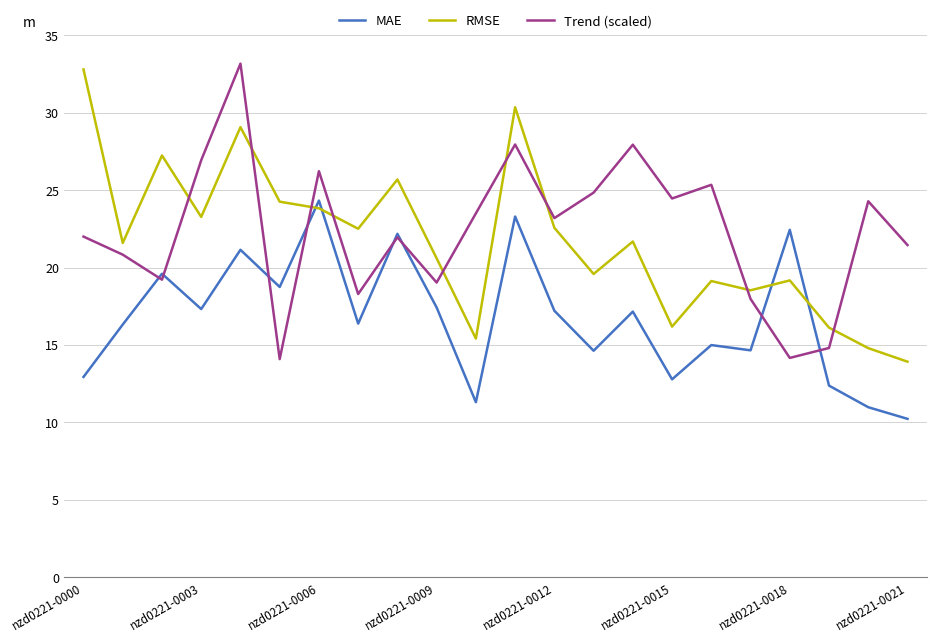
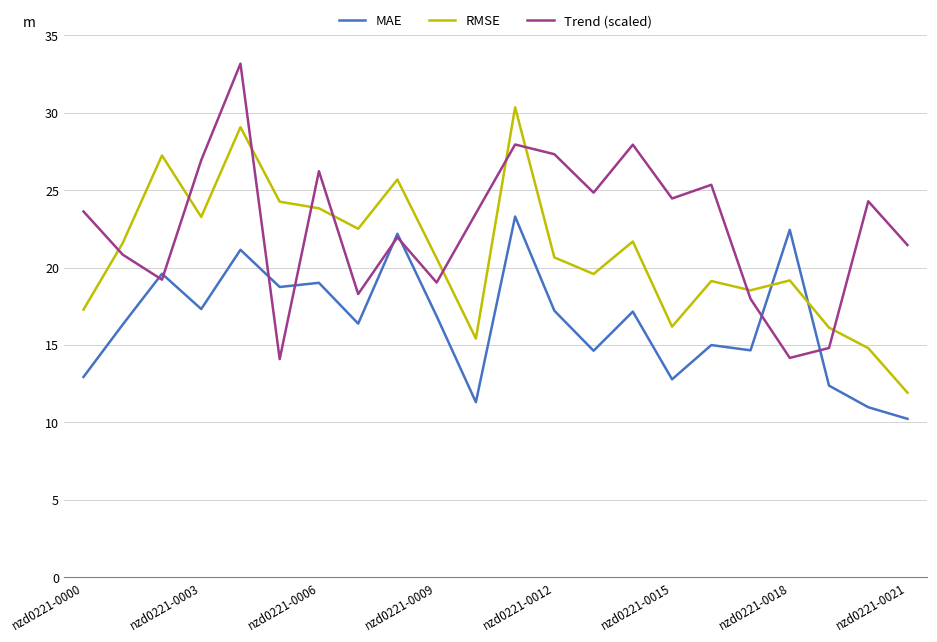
RMSE, nzd0221-0000: 32.8 -> 17.3
Trend (scaled), nzd0221-0000: 22.0 -> 23.6
MAE, nzd0221-0006: 24.3 -> 19.0
MAE, nzd0221-0009: 17.4 -> 16.9
RMSE, nzd0221-0012: 22.6 -> 20.7
Trend (scaled), nzd0221-0012: 23.2 -> 27.3
RMSE, nzd0221-0021: 13.9 -> 11.9
